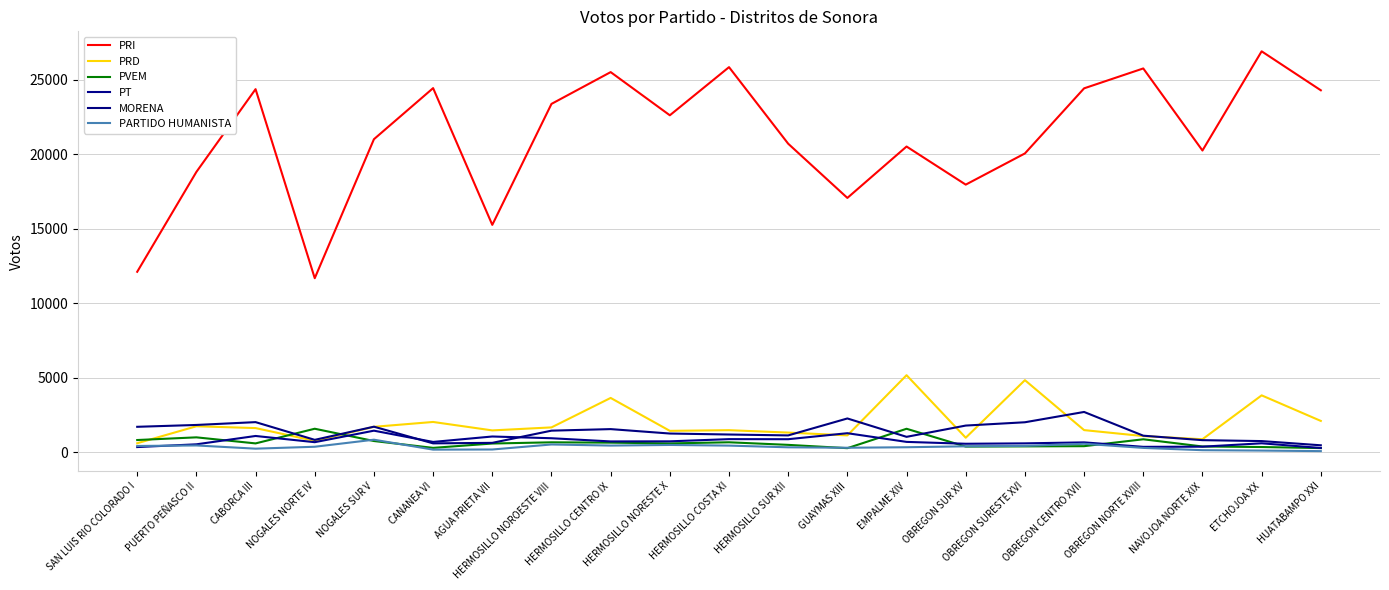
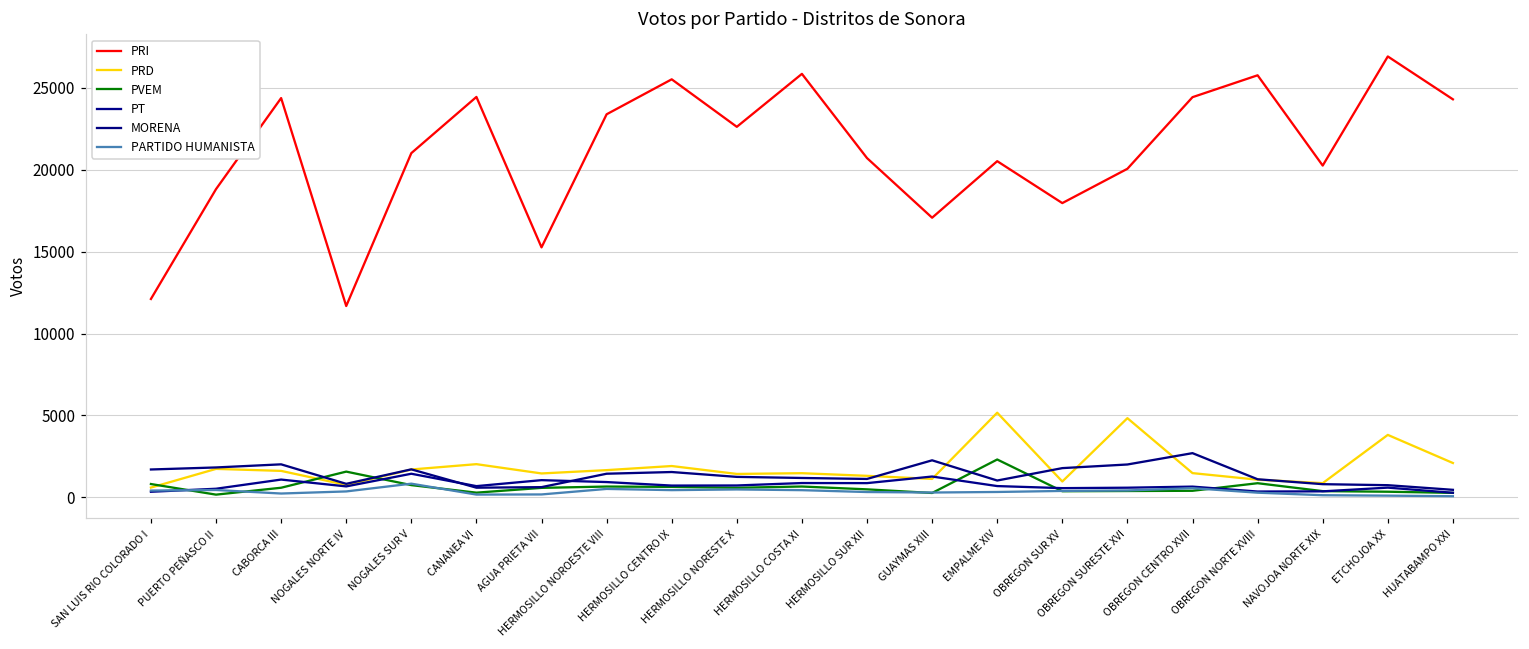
PVEM, PUERTO PEÑASCO II: 1000 -> 200
PRD, HERMOSILLO CENTRO IX: 3600 -> 1900
PVEM, EMPALME XIV: 1600 -> 2300
